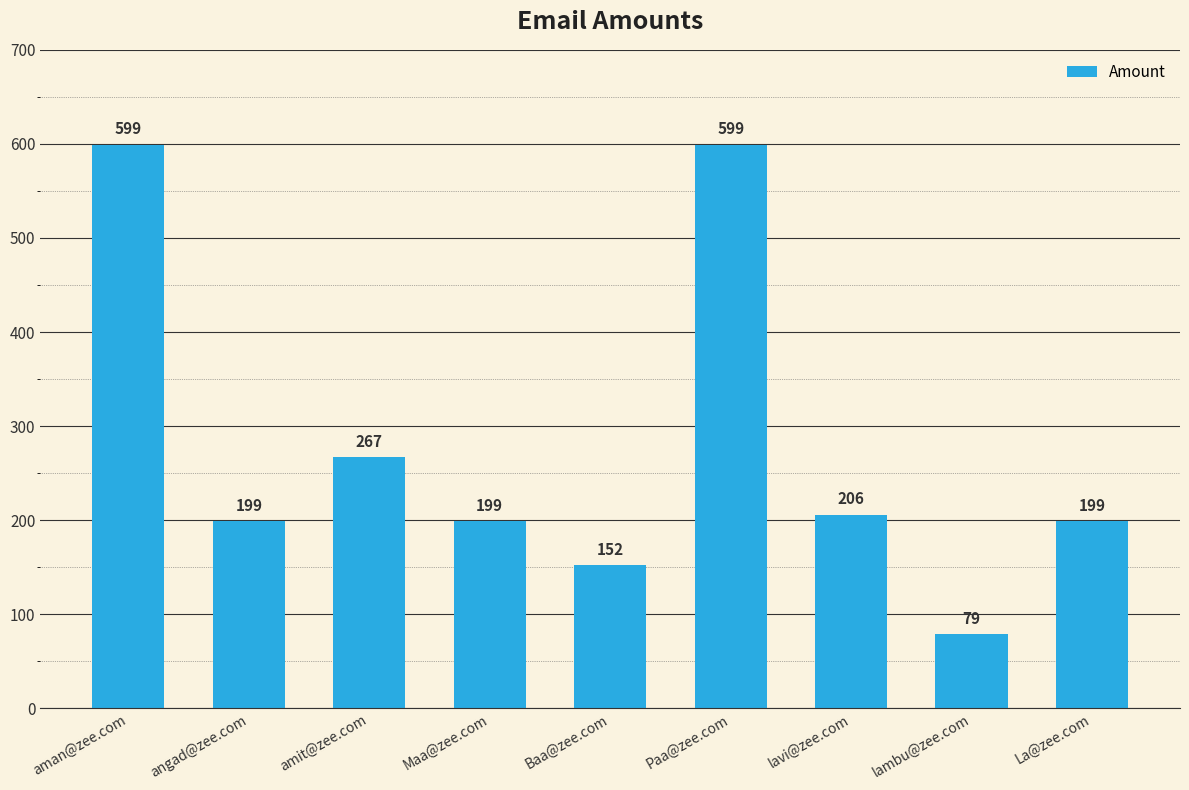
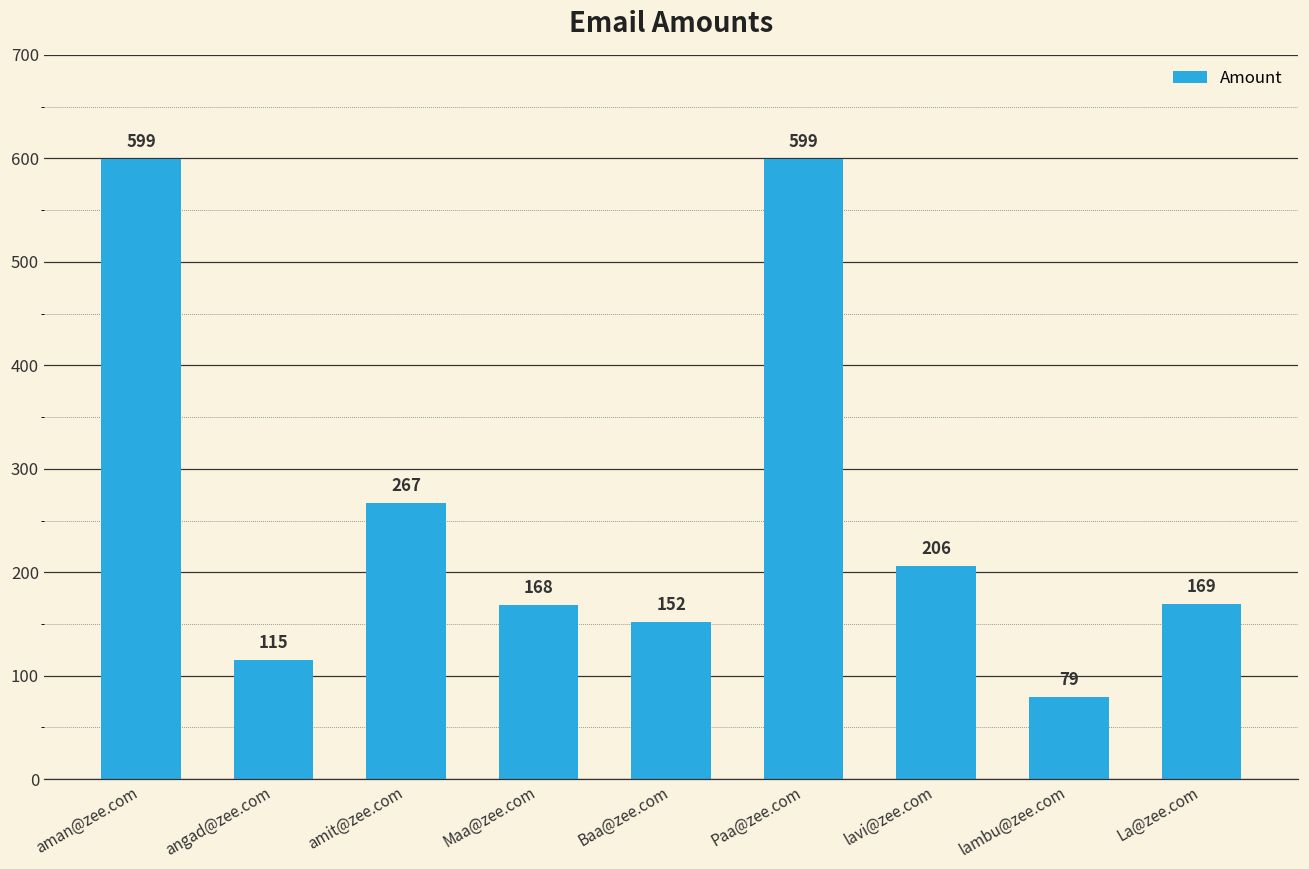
angad@zee.com: 199 -> 115
Maa@zee.com: 199 -> 168
La@zee.com: 199 -> 169
